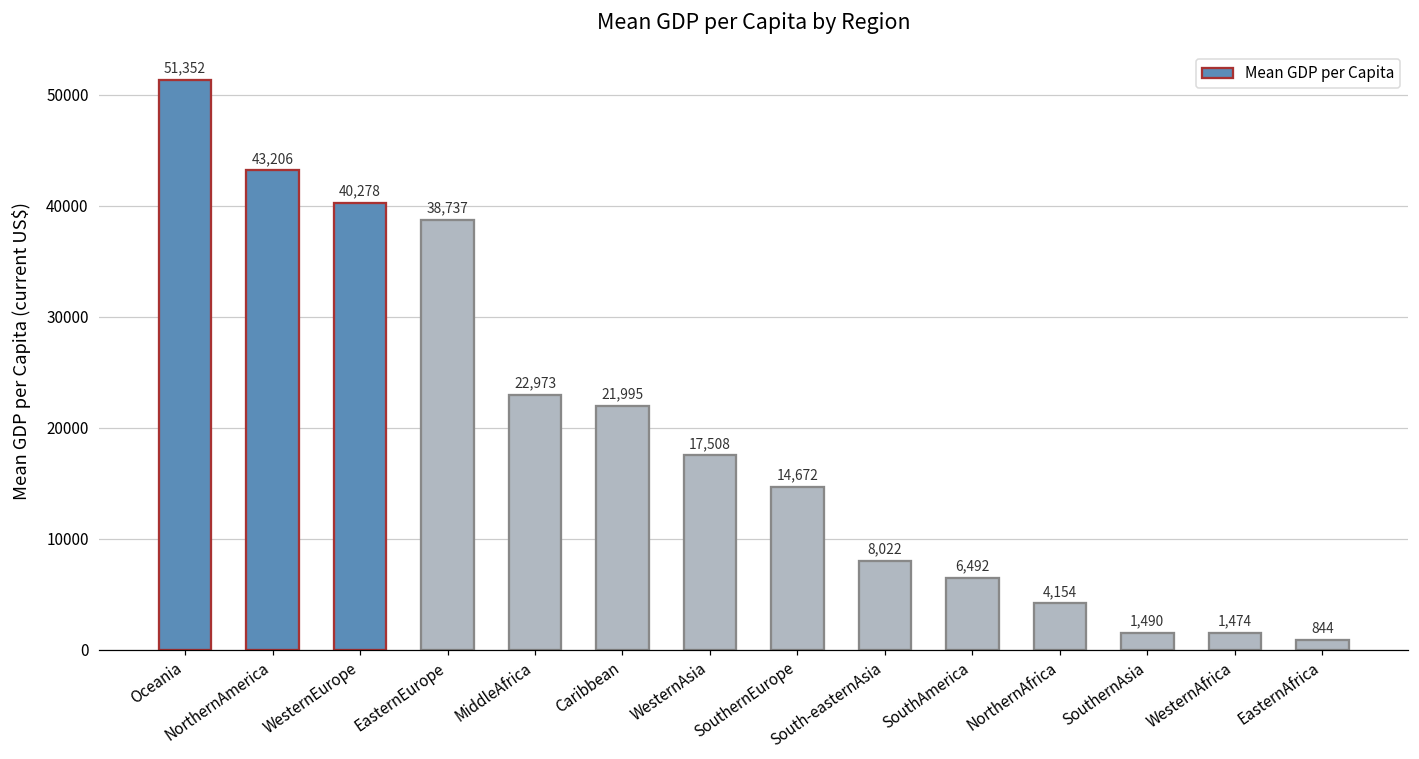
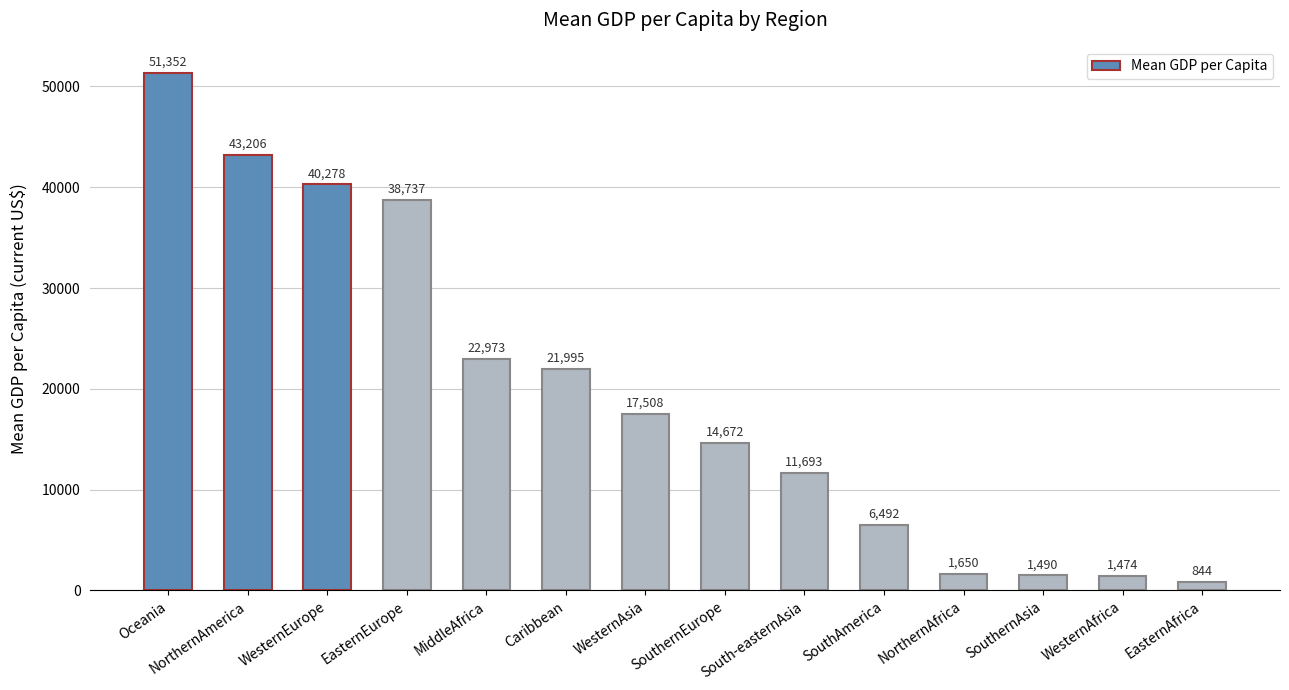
South-easternAsia: 8,022 -> 11,693
NorthernAfrica: 4,154 -> 1,650
